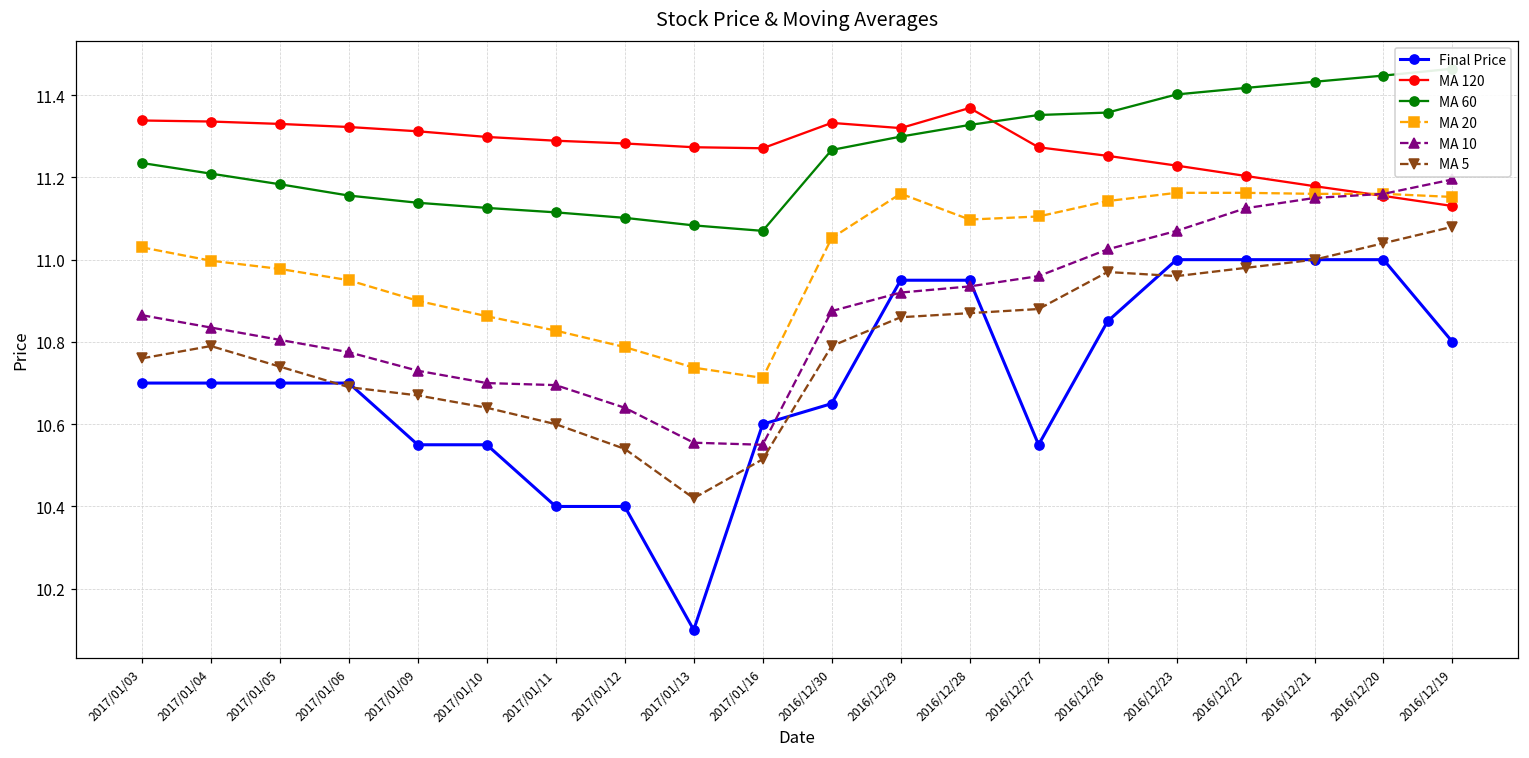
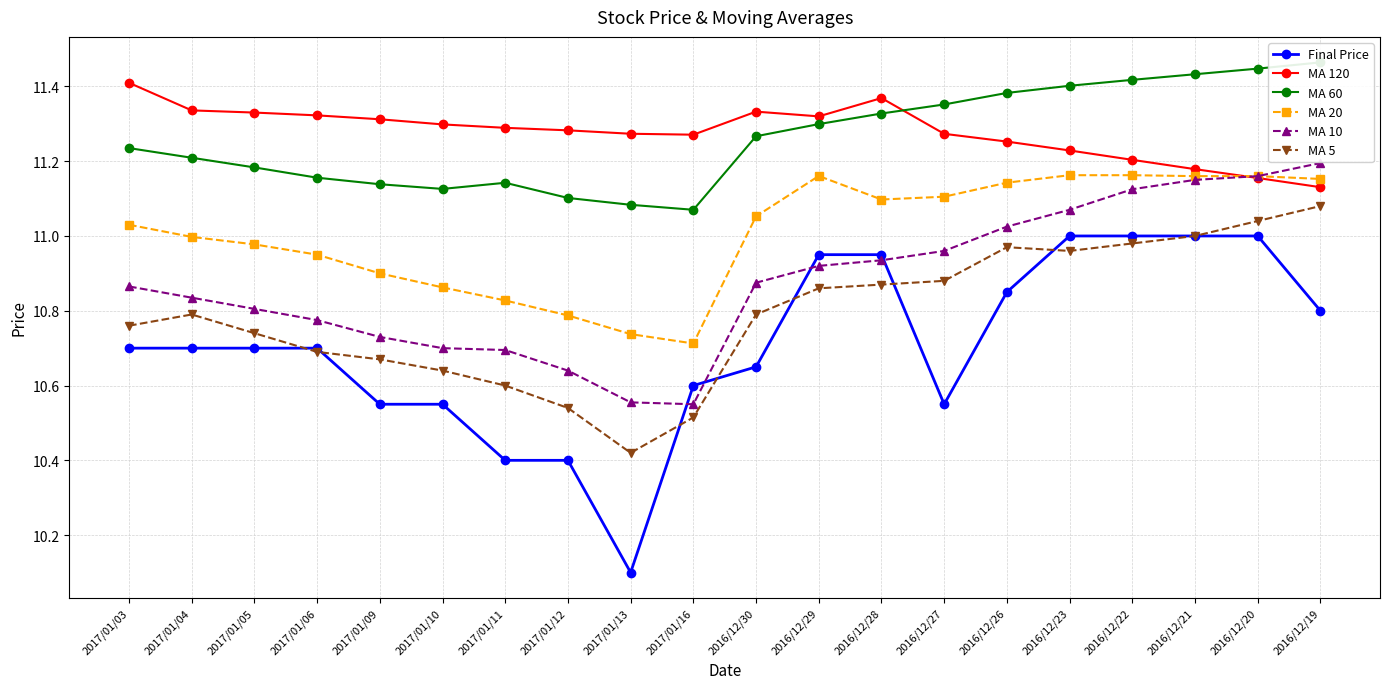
MA 120, 2017/01/03: 11.34 -> 11.41
MA 60, 2017/01/11: 11.12 -> 11.14
MA 60, 2016/12/26: 11.36 -> 11.38
